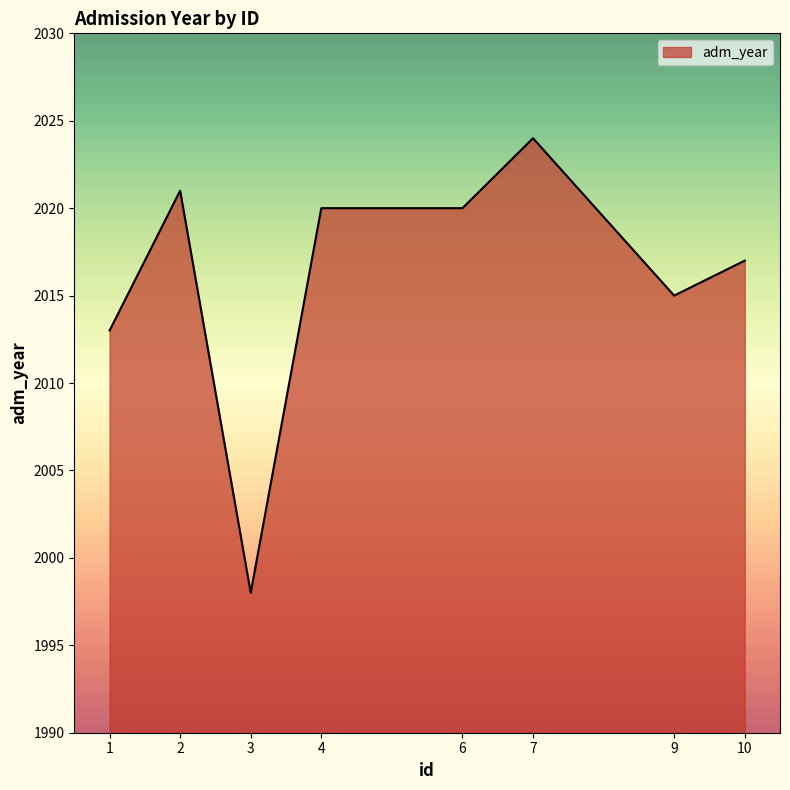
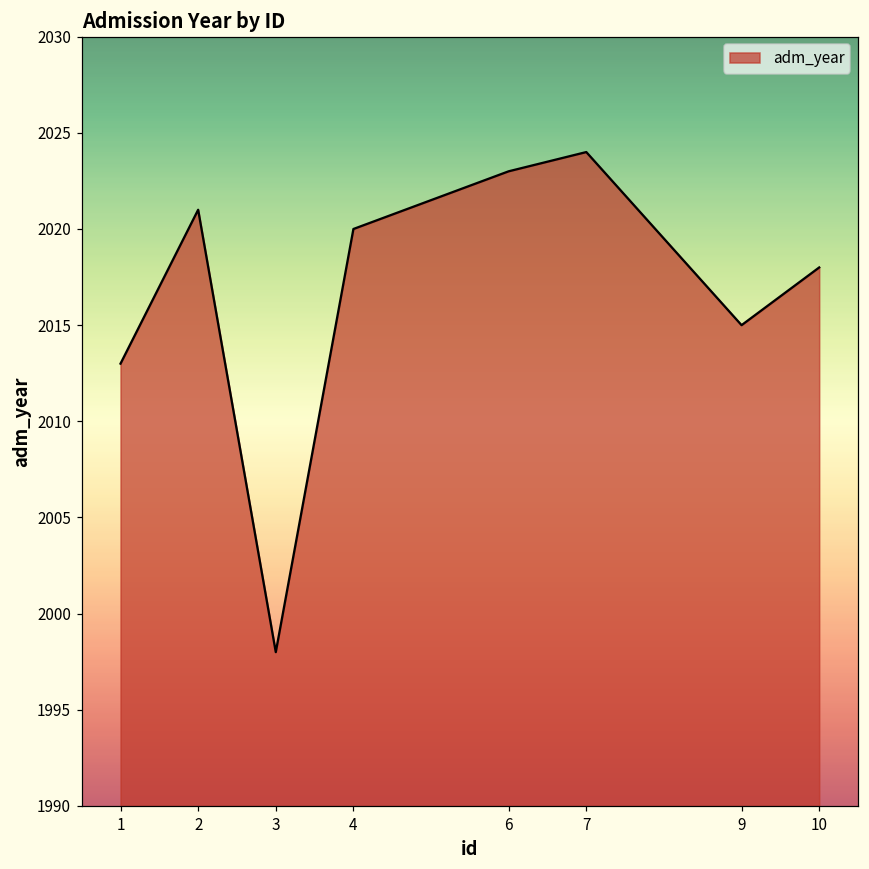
6: 2020 -> 2023
10: 2017 -> 2018
